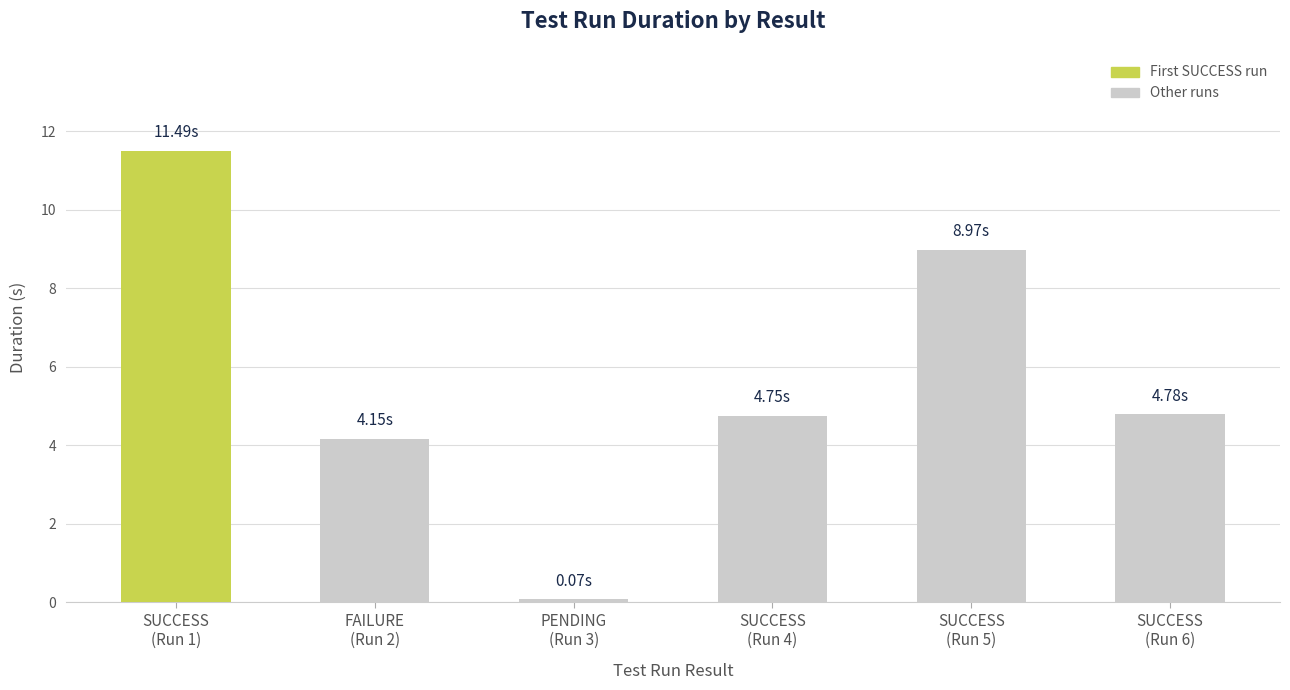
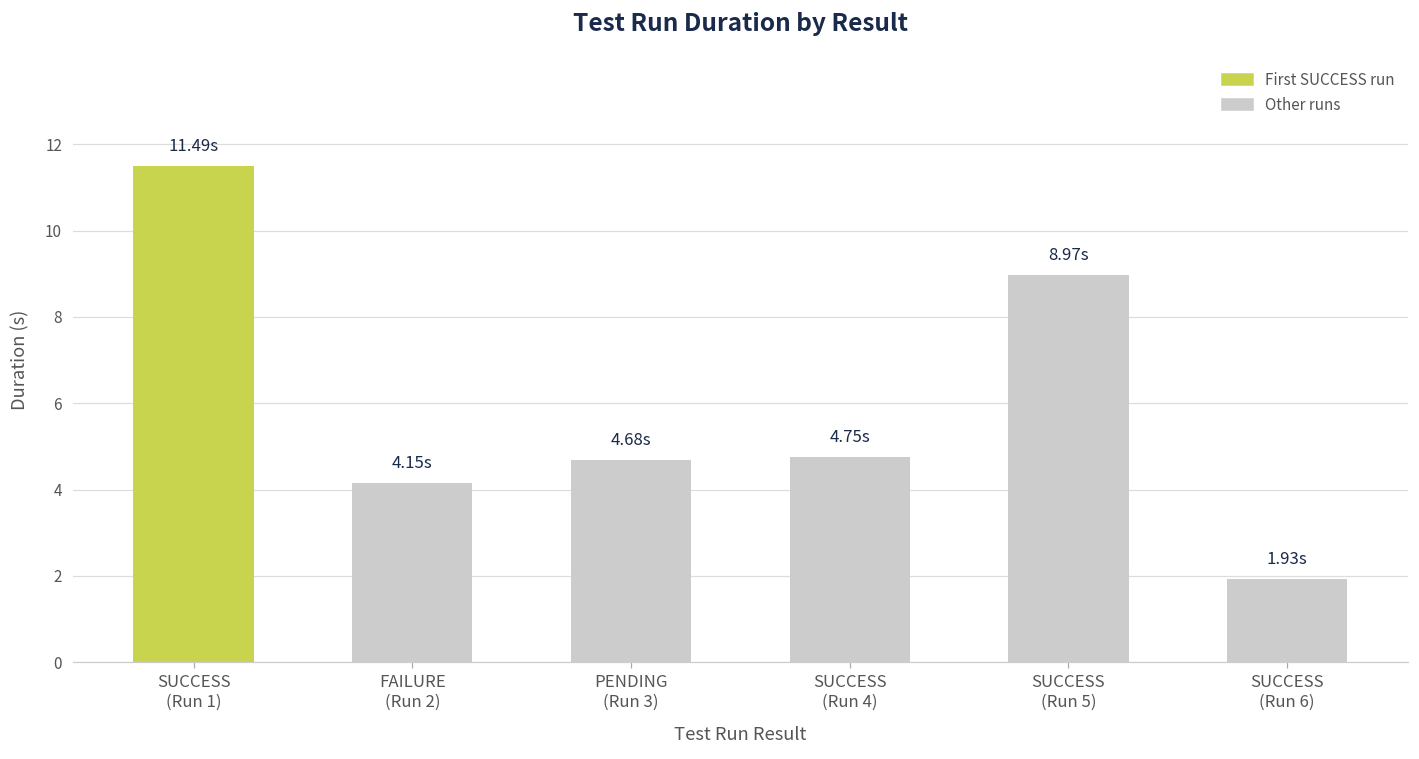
PENDING (Run 3): 0.07s -> 4.68s
SUCCESS (Run 6): 4.78s -> 1.93s
